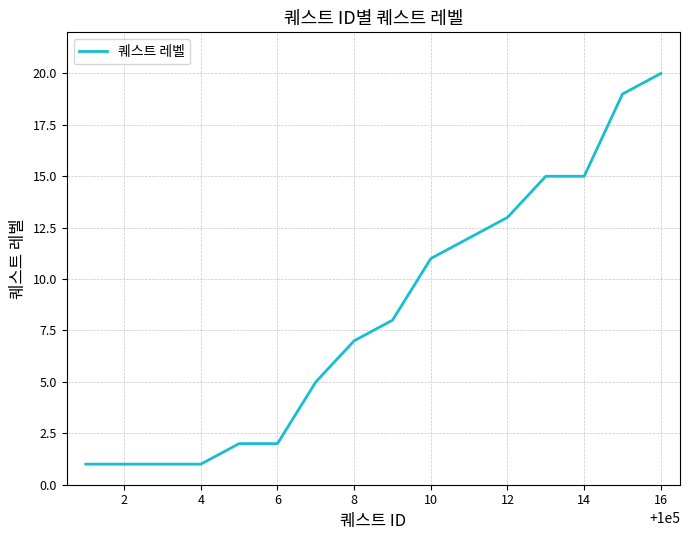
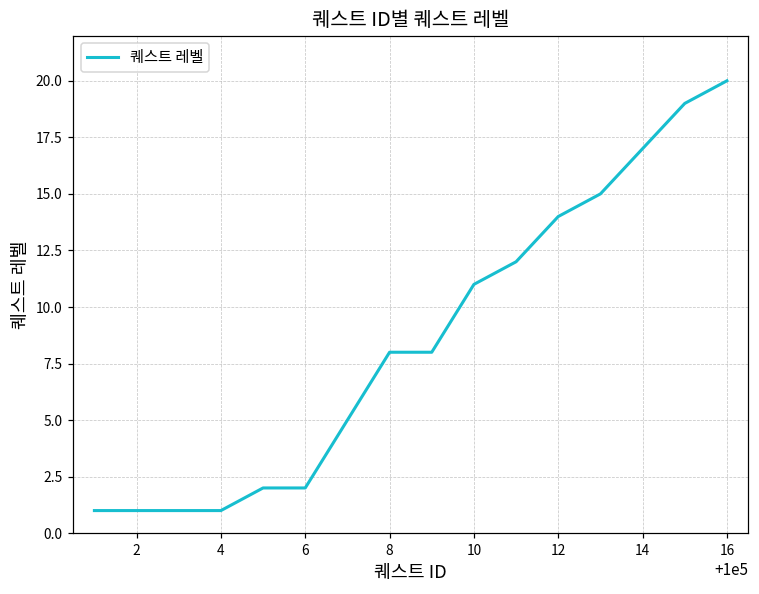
8: 7 -> 8
12: 13 -> 14
14: 15 -> 17
